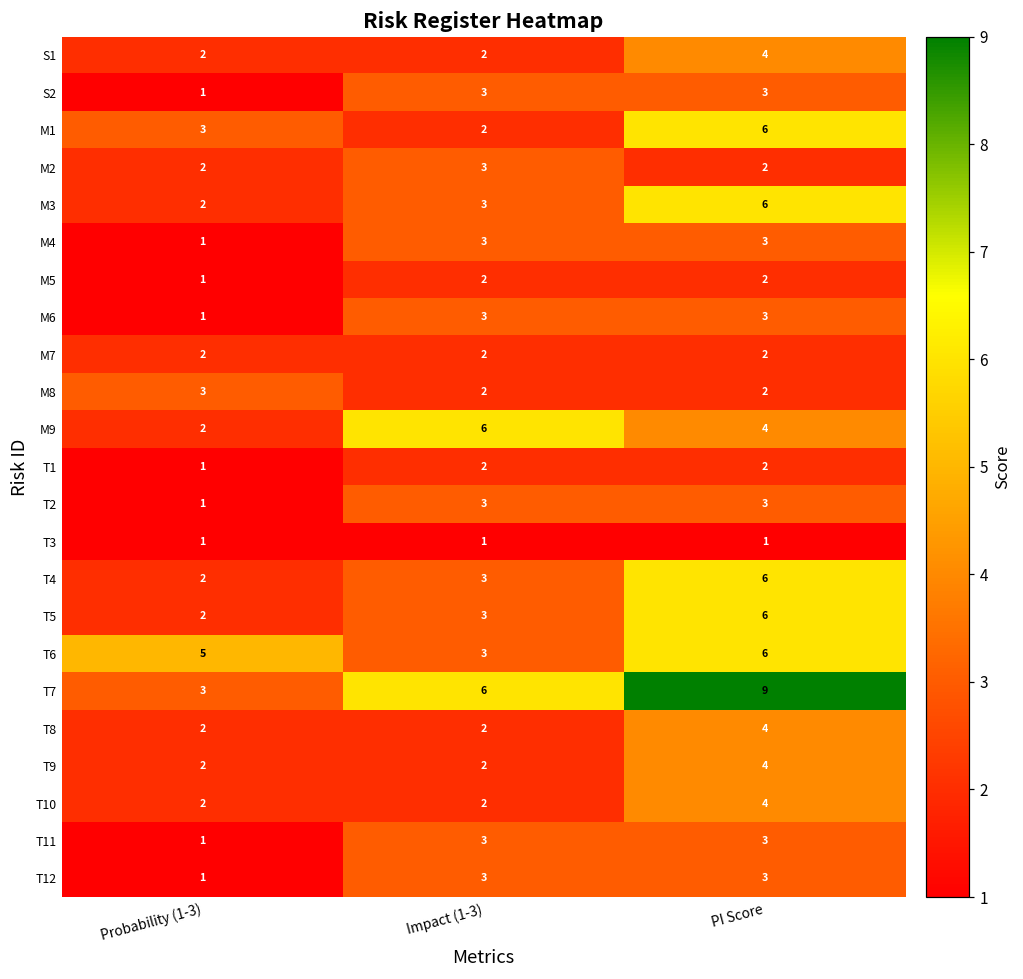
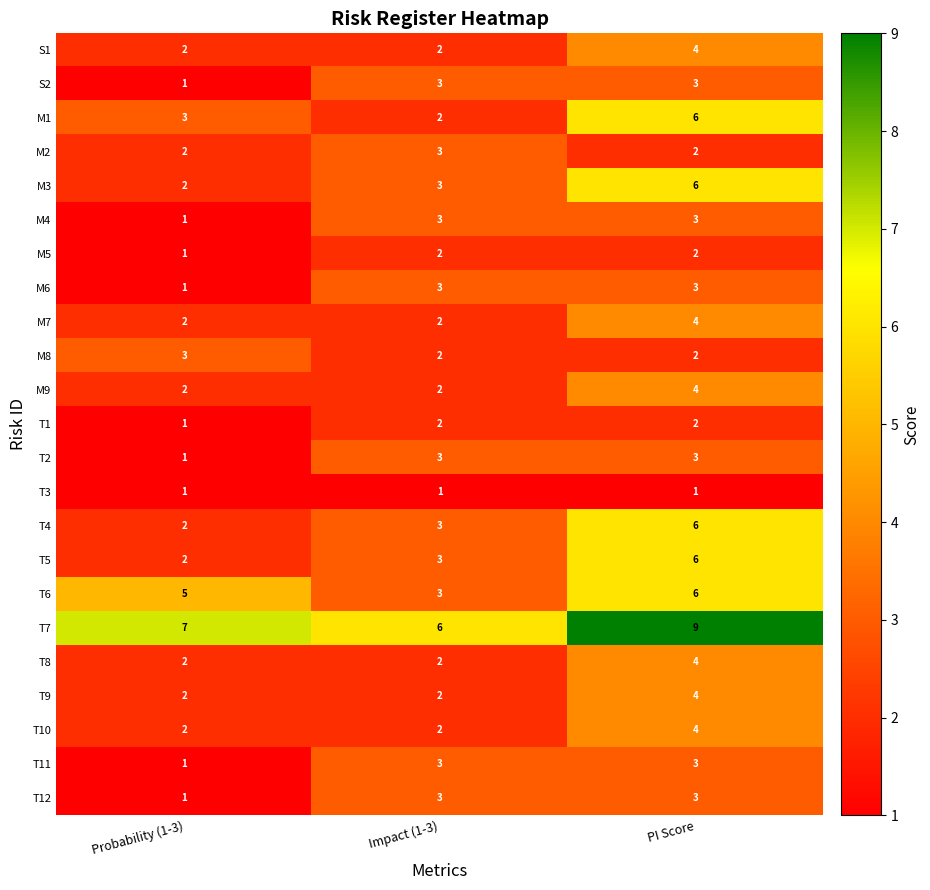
M7, PI Score: 2 -> 4
M9, Impact (1-3): 6 -> 2
T7, Probability (1-3): 3 -> 7
